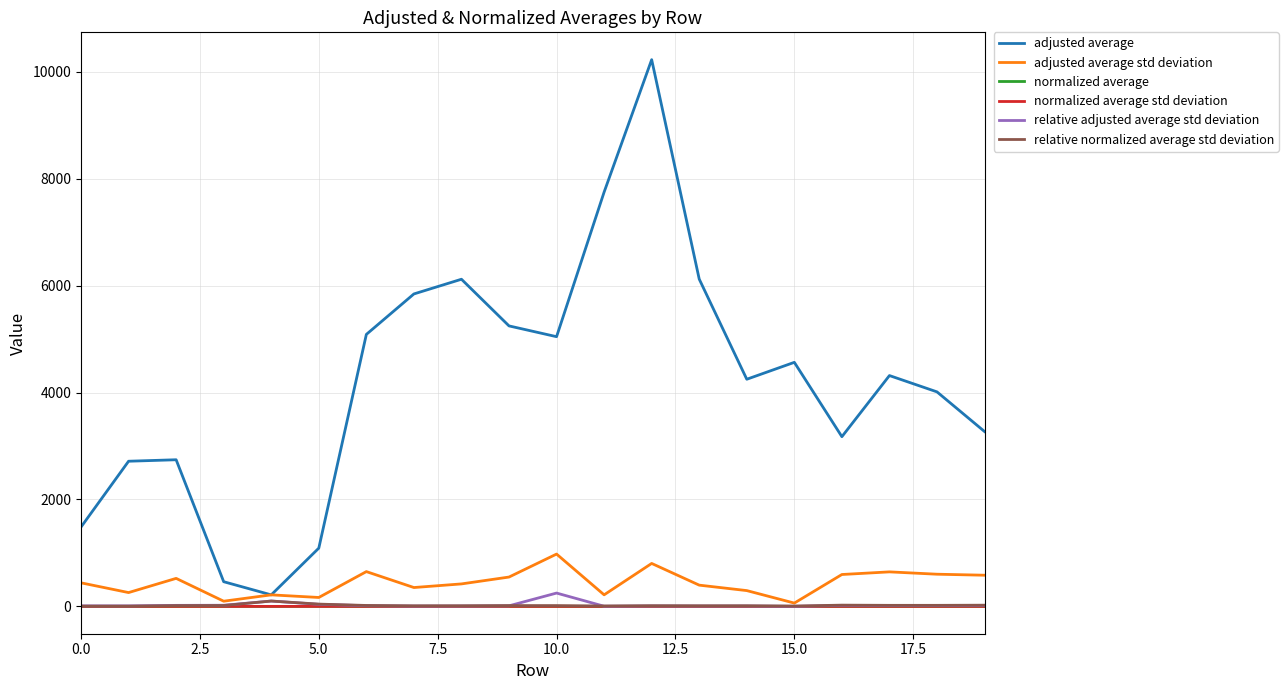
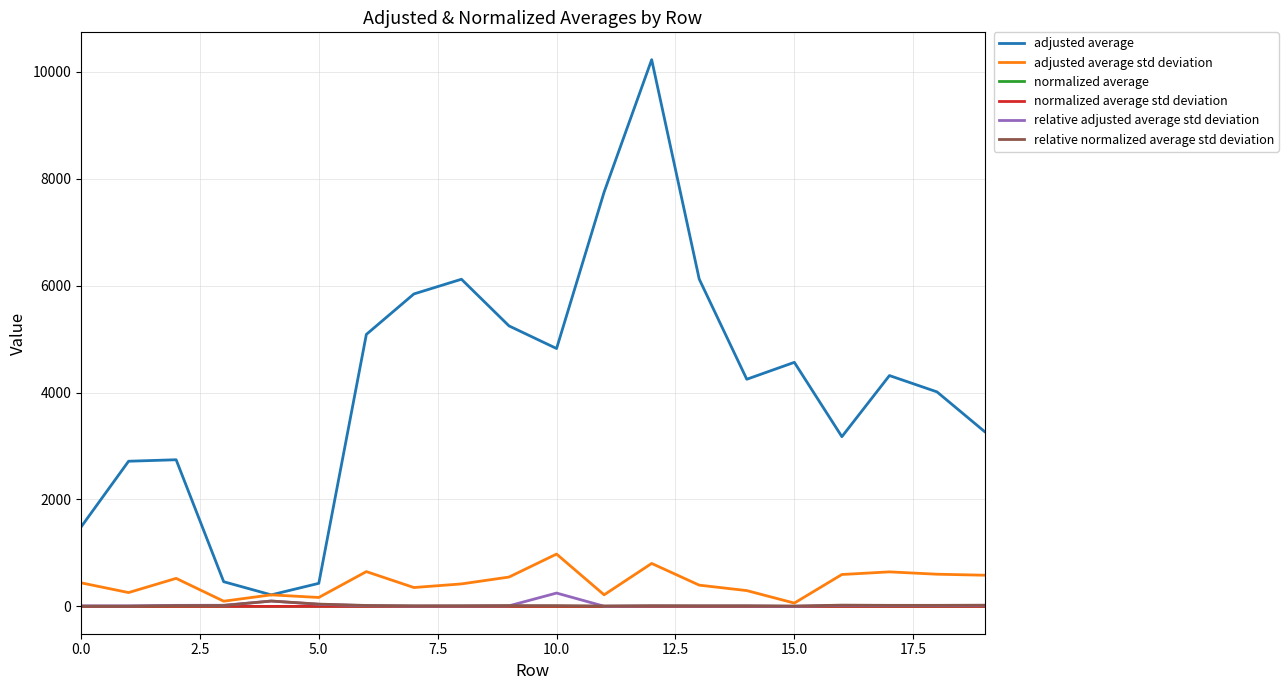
adjusted average, 5.0: 1100 -> 400
adjusted average, 10.0: 5000 -> 4800
